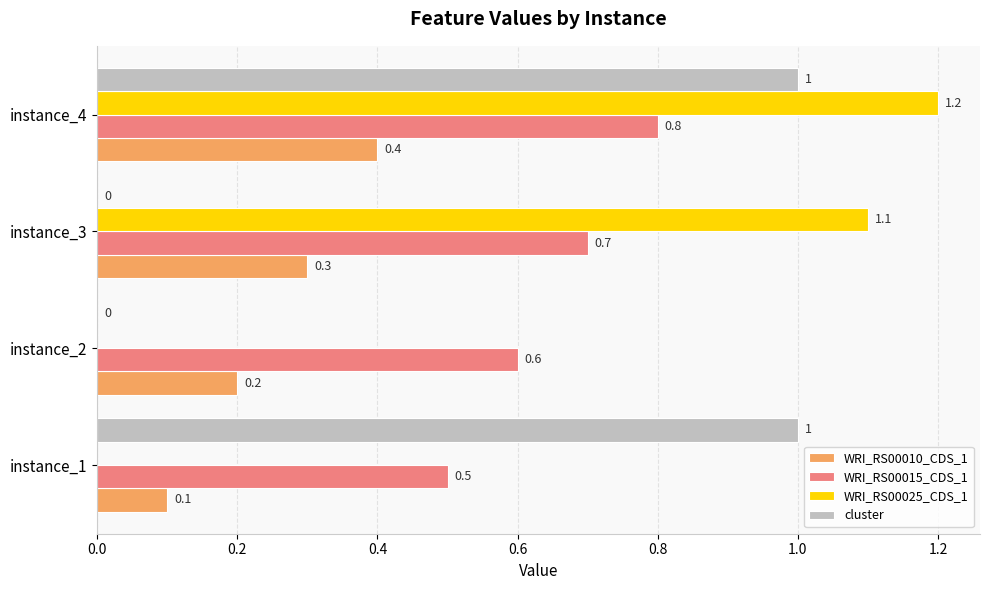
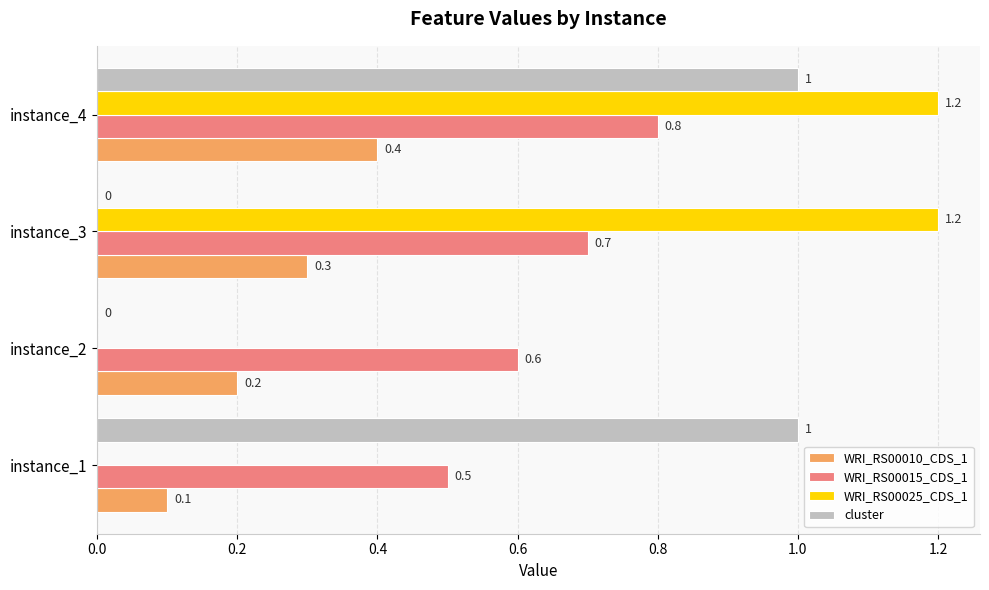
WRI_RS00025_CDS_1, instance_3: 1.1 -> 1.2
